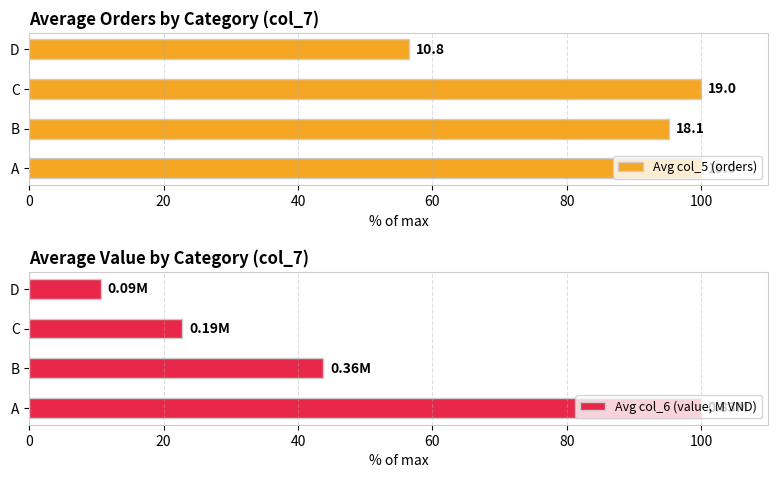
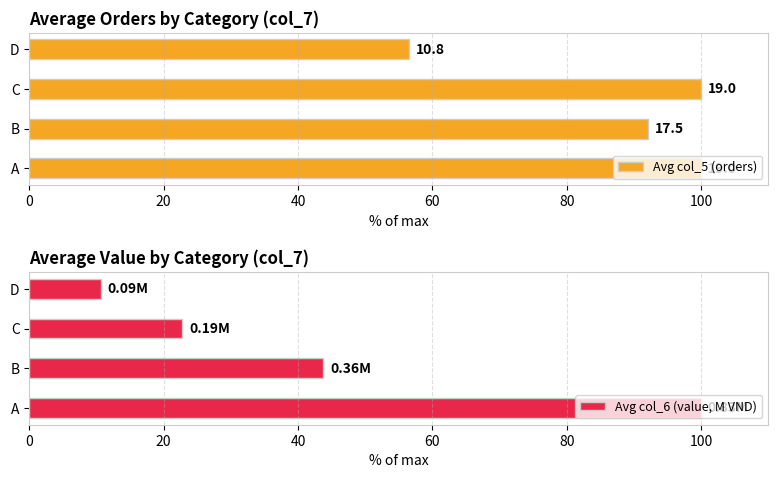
Average Orders by Category (col_7), B: 18.1 -> 17.5
